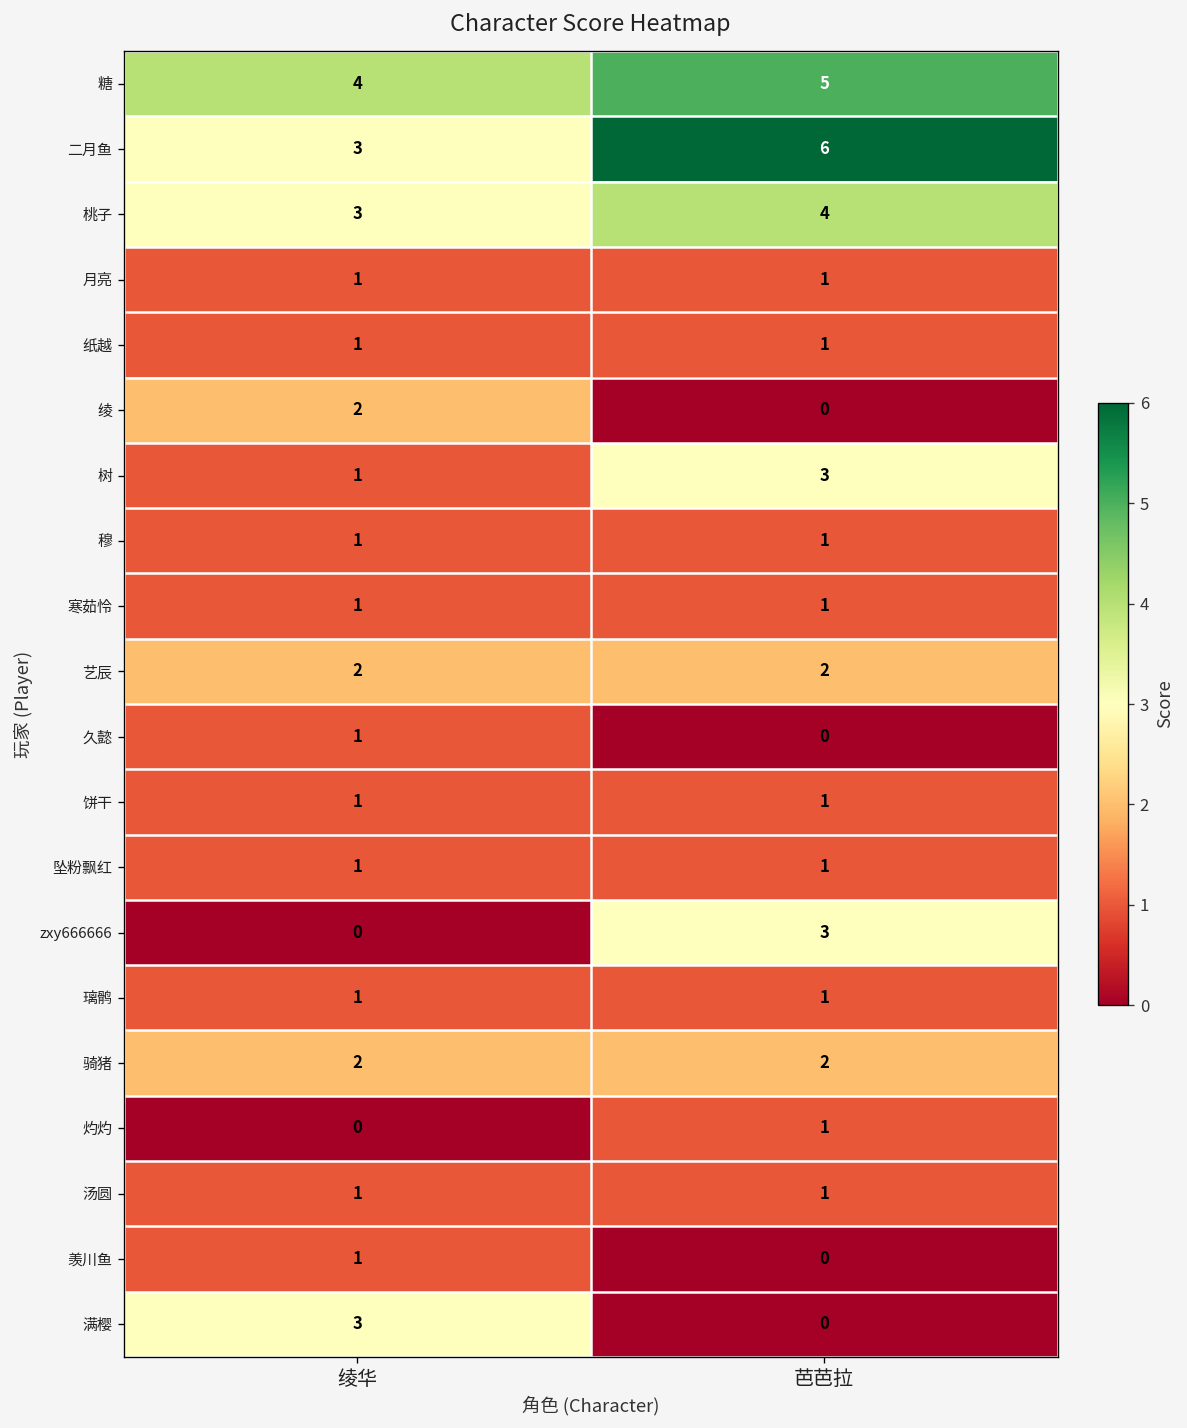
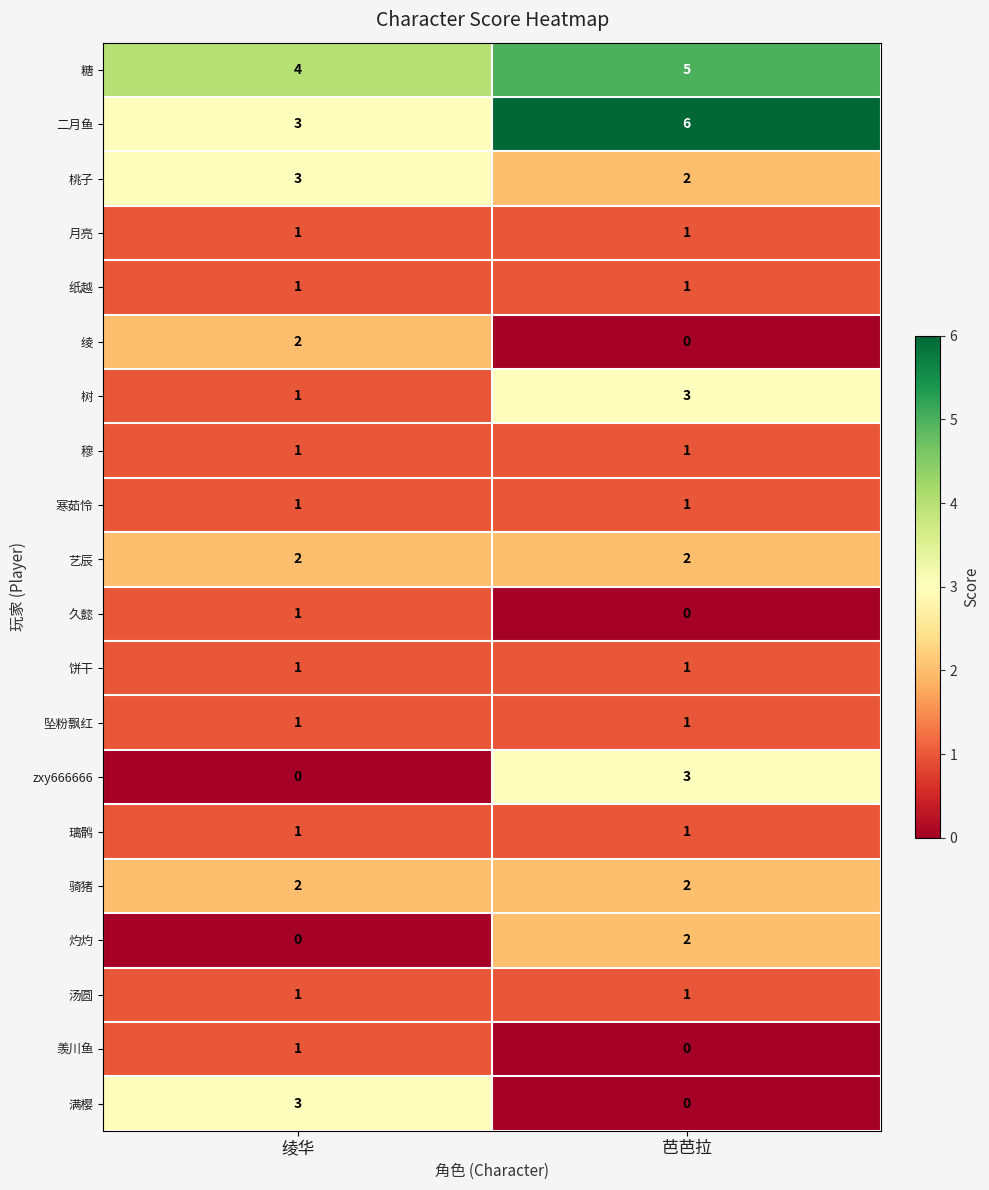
桃子, 芭芭拉: 4 -> 2
灼灼, 芭芭拉: 1 -> 2
